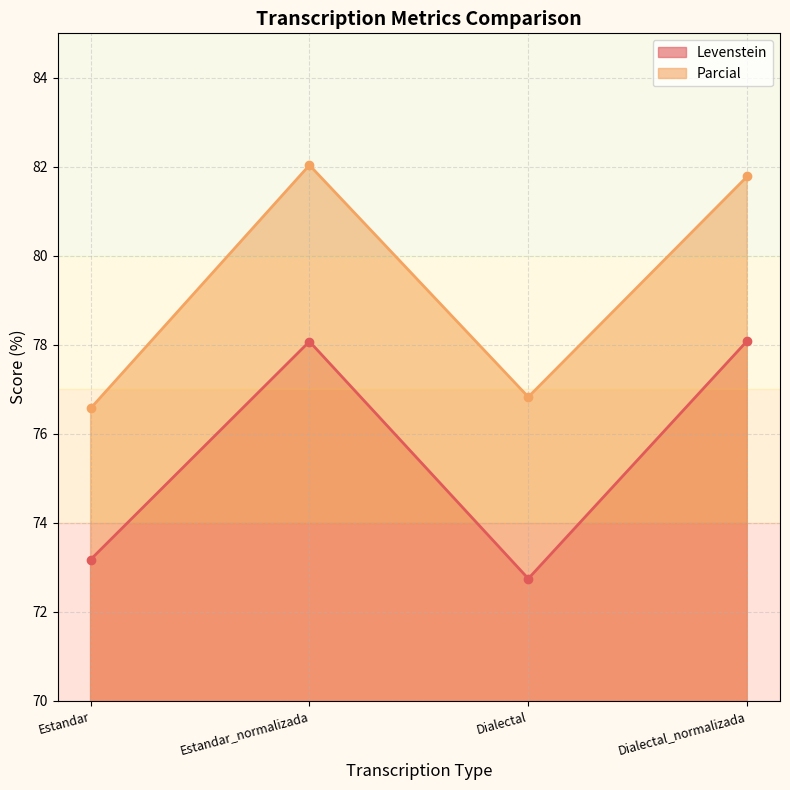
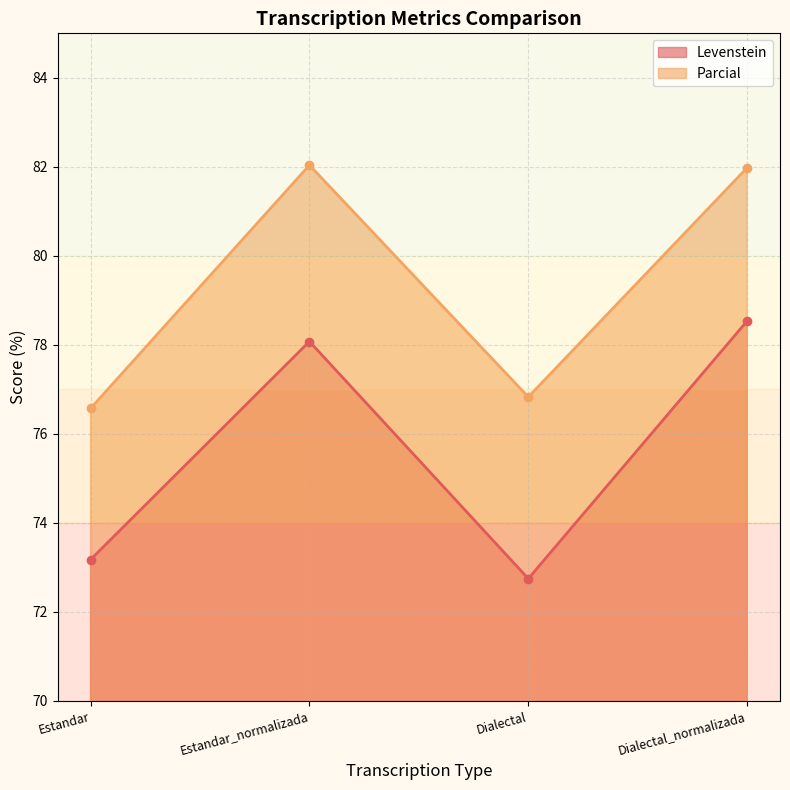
Levenstein, Dialectal_normalizada: 78.1 -> 78.5
Parcial, Dialectal_normalizada: 81.8 -> 82.0
